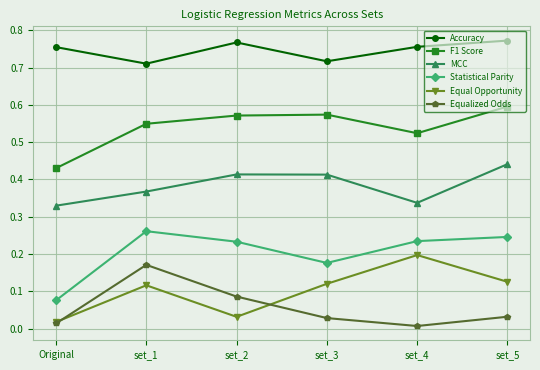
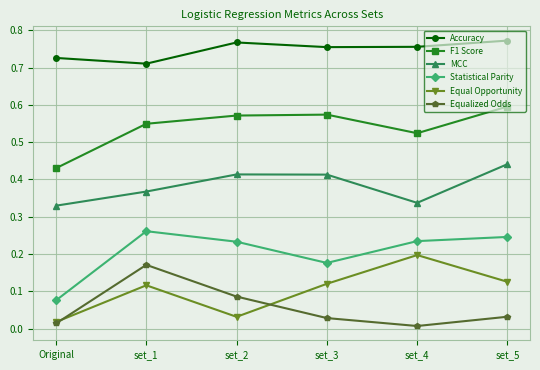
Accuracy, Original: 0.76 -> 0.73
Accuracy, set_3: 0.72 -> 0.76
